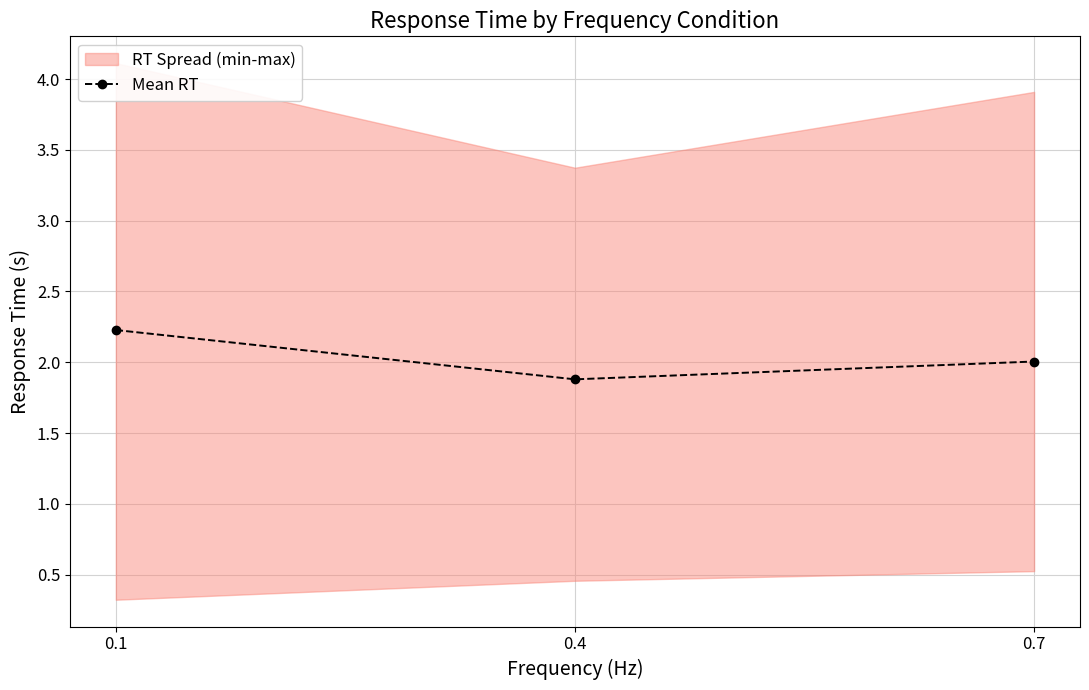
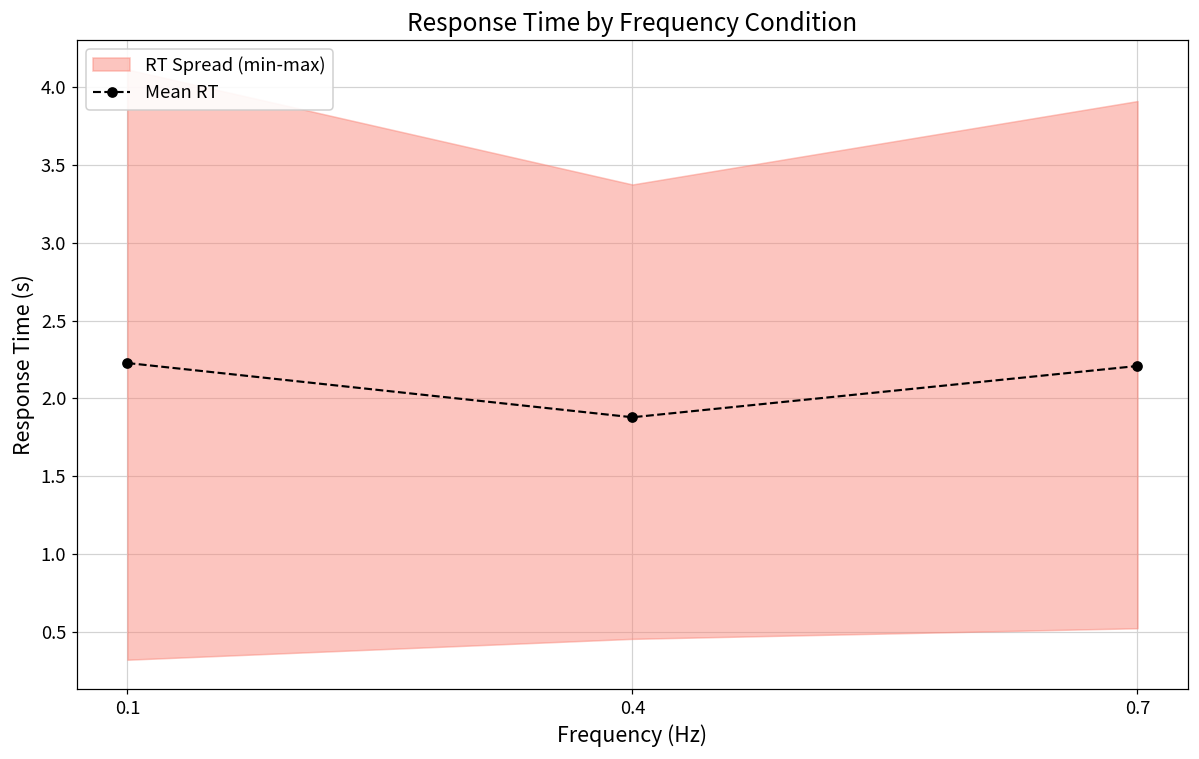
Mean RT, 0.7: 2.01 -> 2.21
